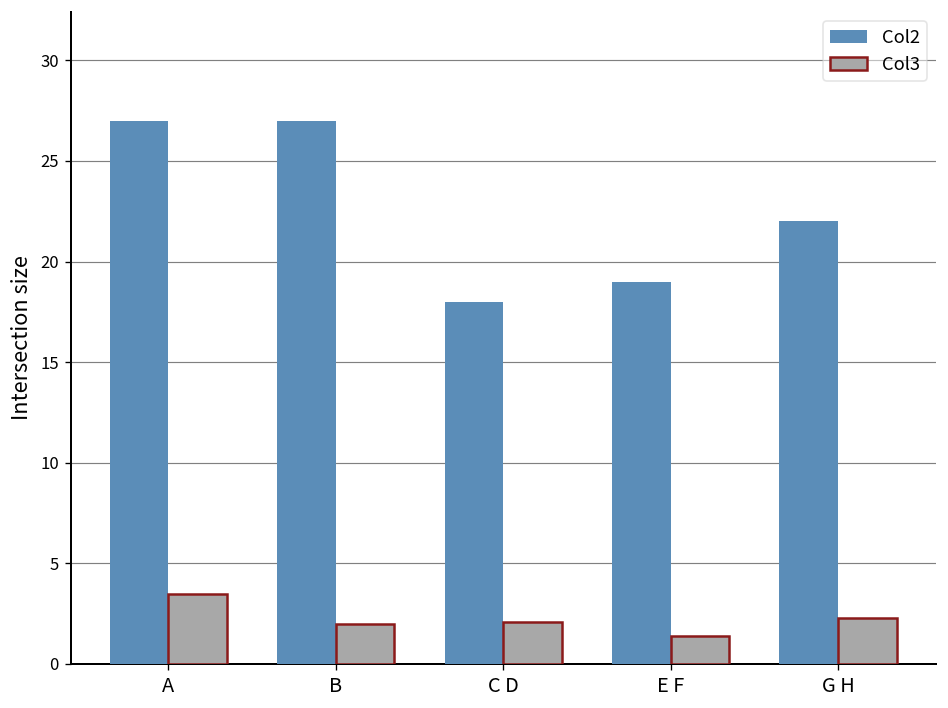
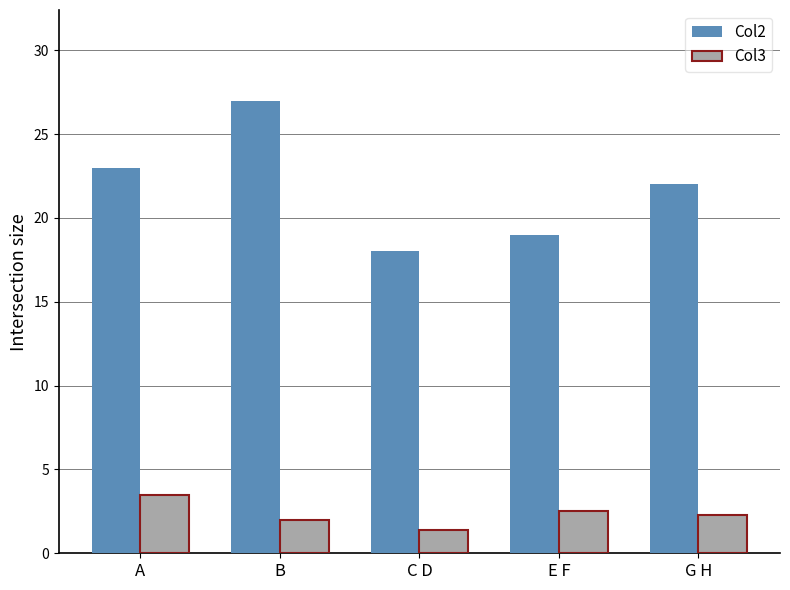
Col2, A: 27 -> 23
Col3, C D: 2.1 -> 1.4
Col3, E F: 1.4 -> 2.5
